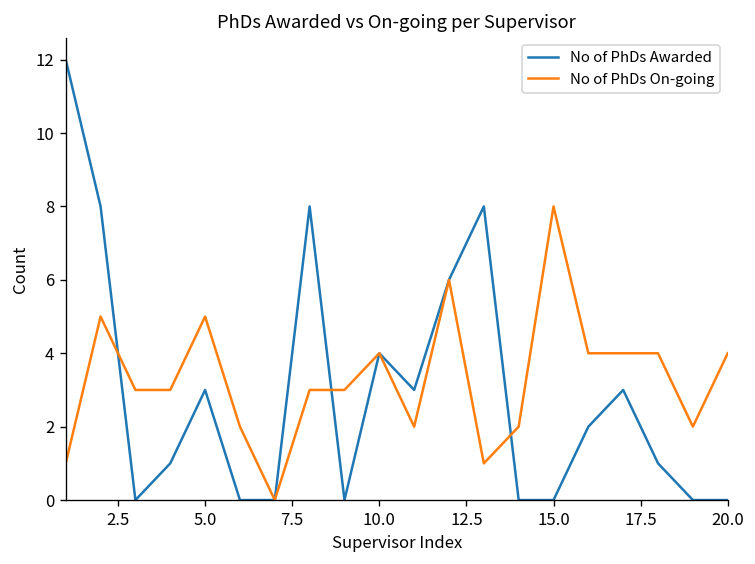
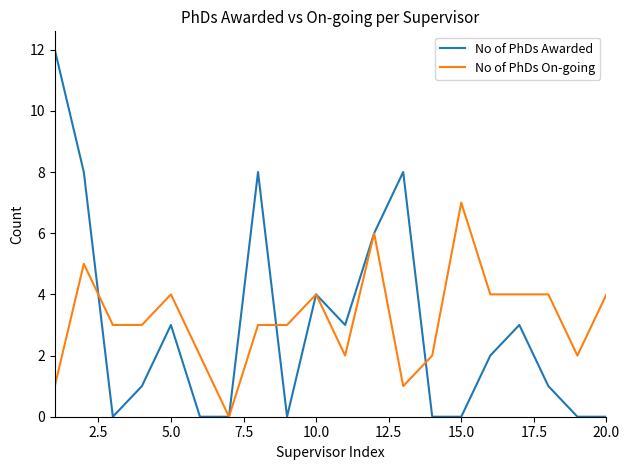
No of PhDs On-going, 5.0: 5 -> 4
No of PhDs On-going, 15.0: 8 -> 7
